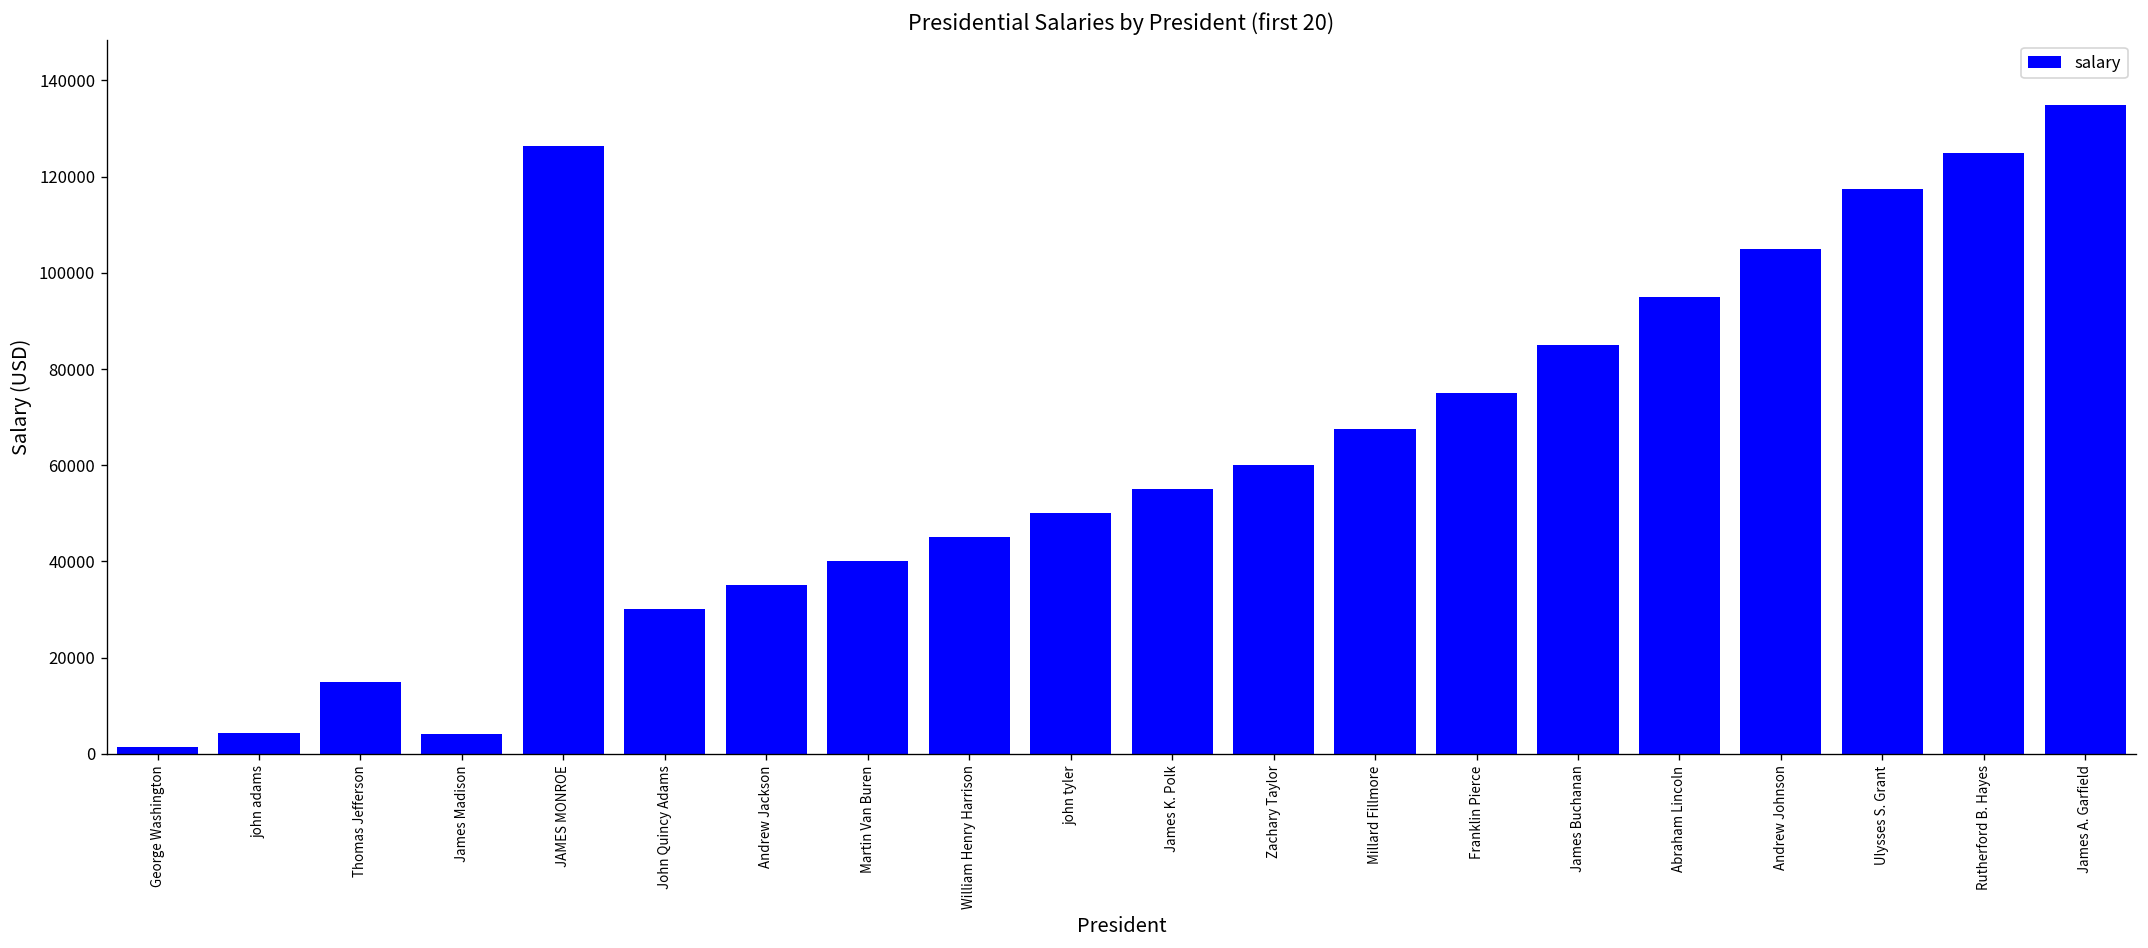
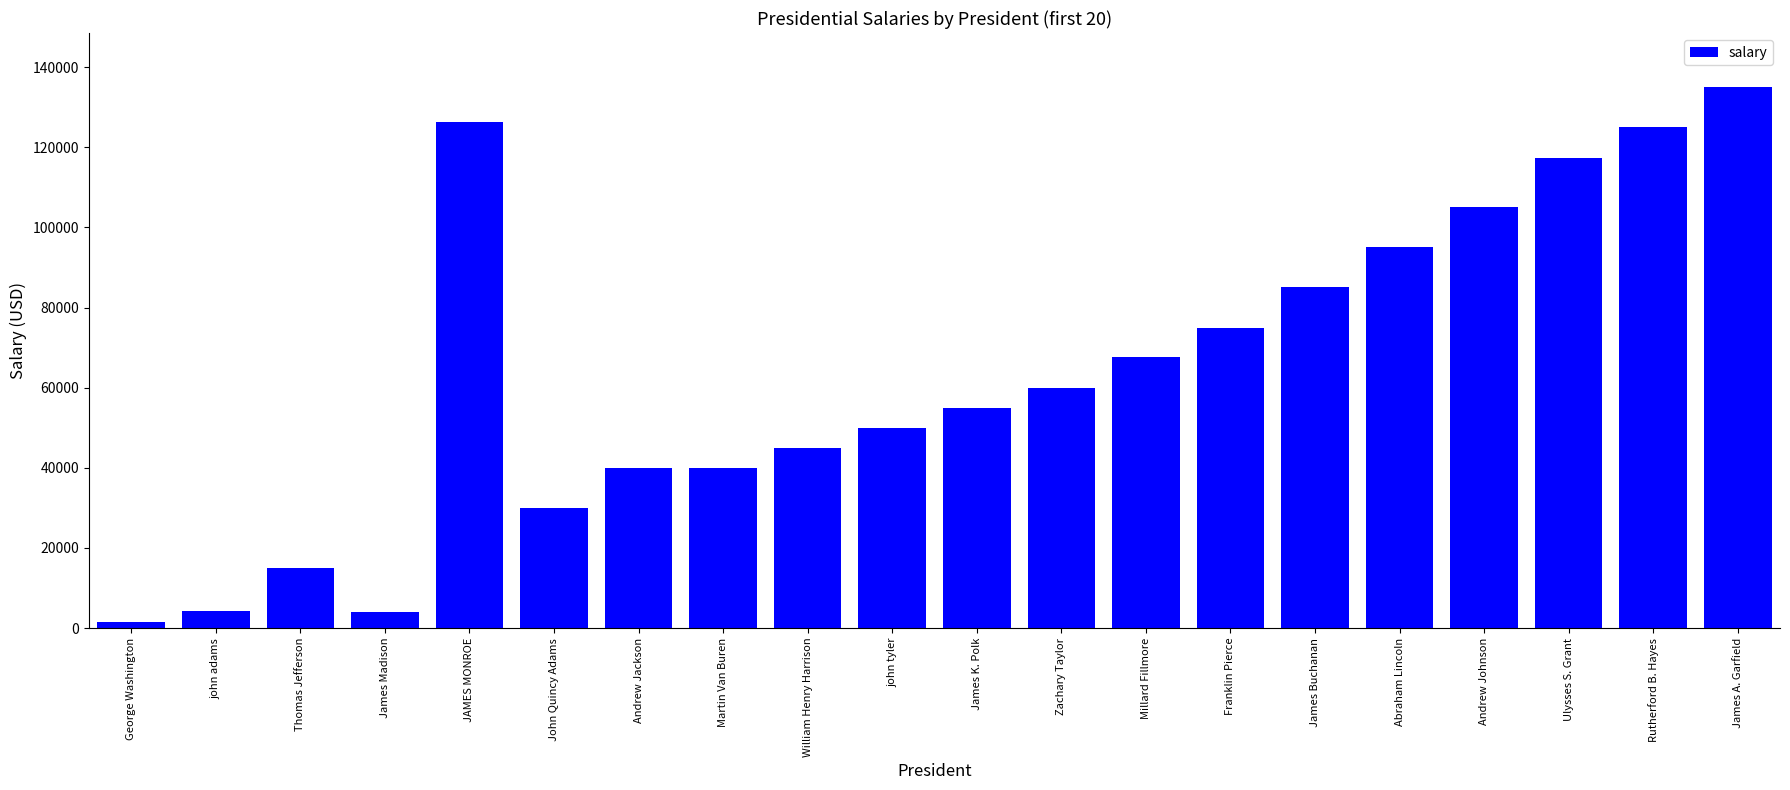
Andrew Jackson: 35000 -> 40000
